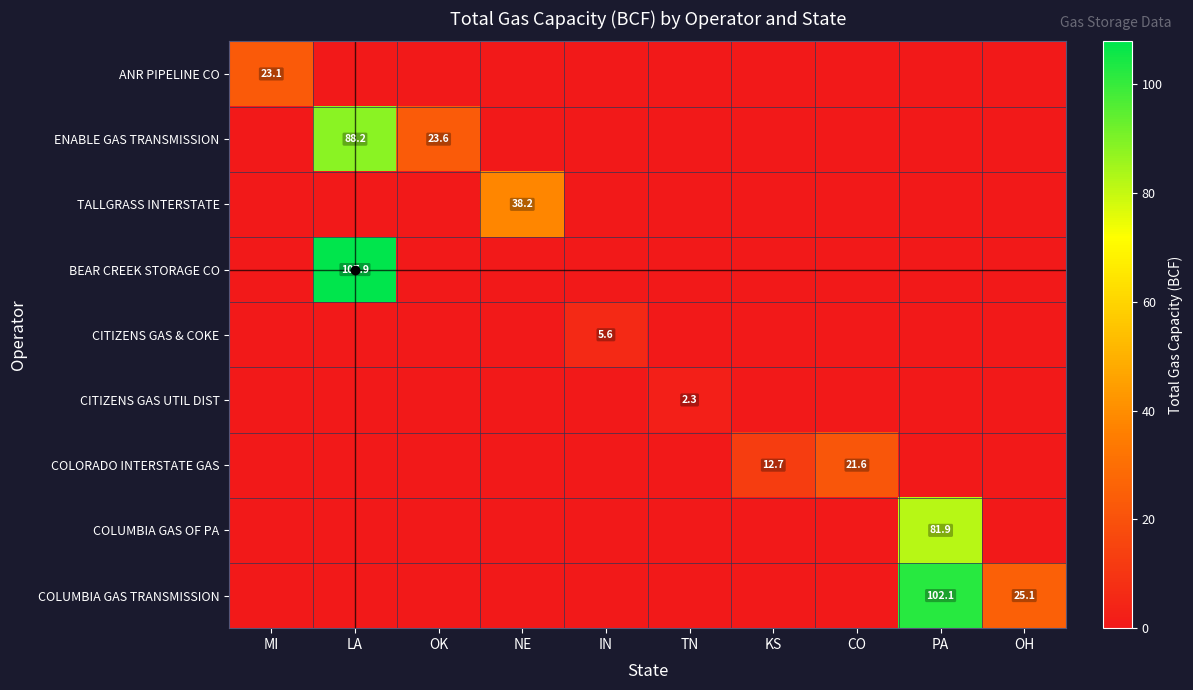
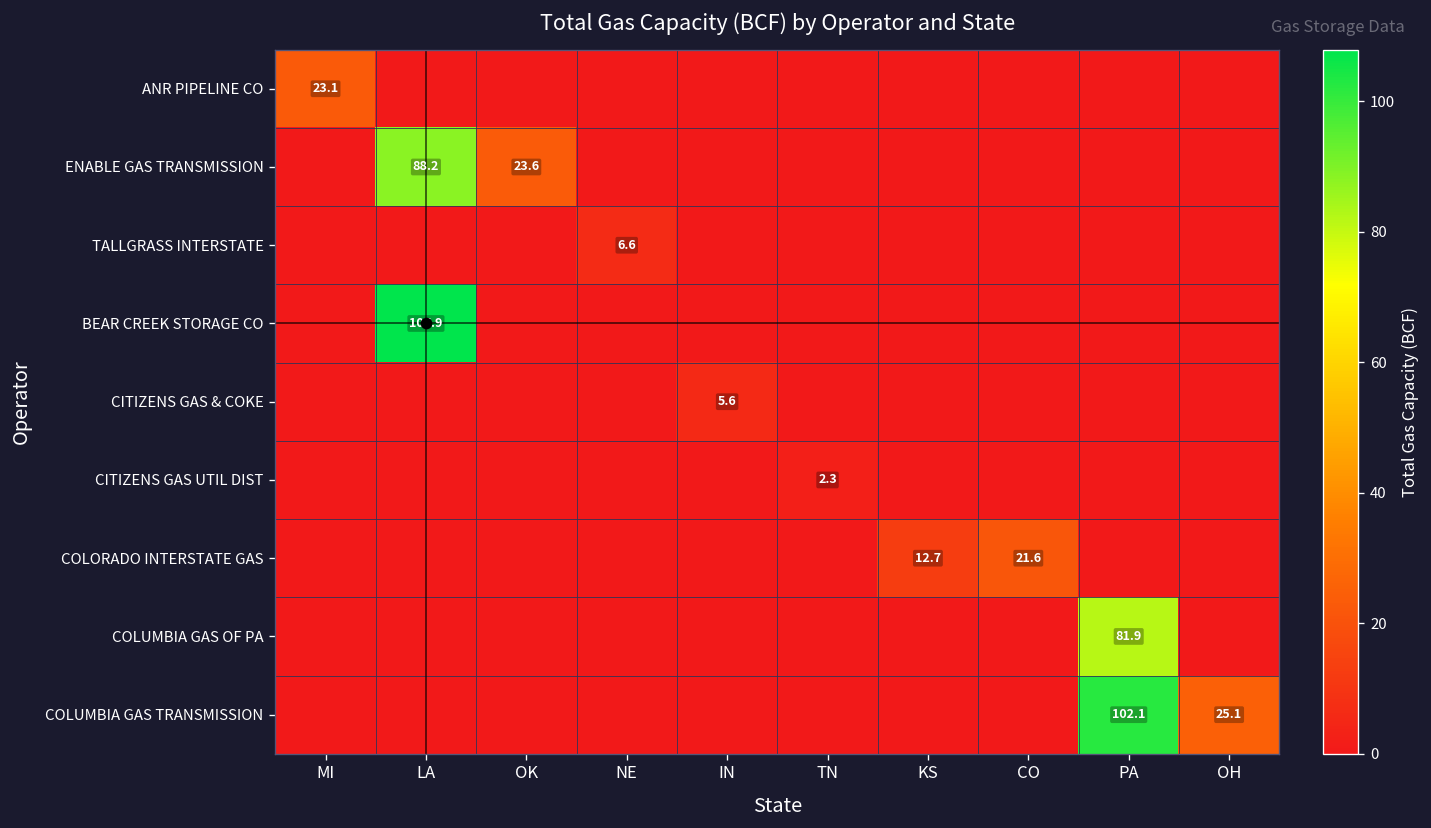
TALLGRASS INTERSTATE, NE: 38.2 -> 6.6
